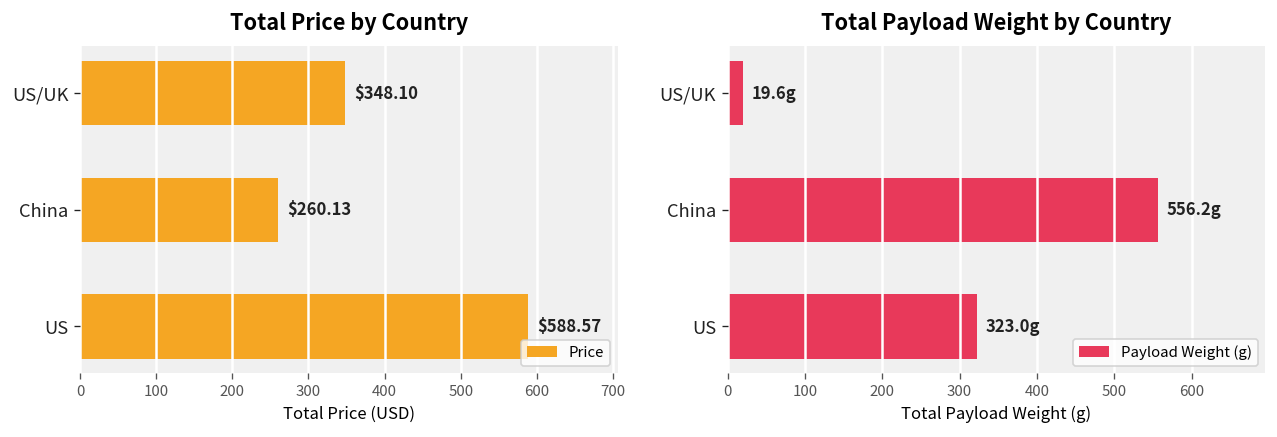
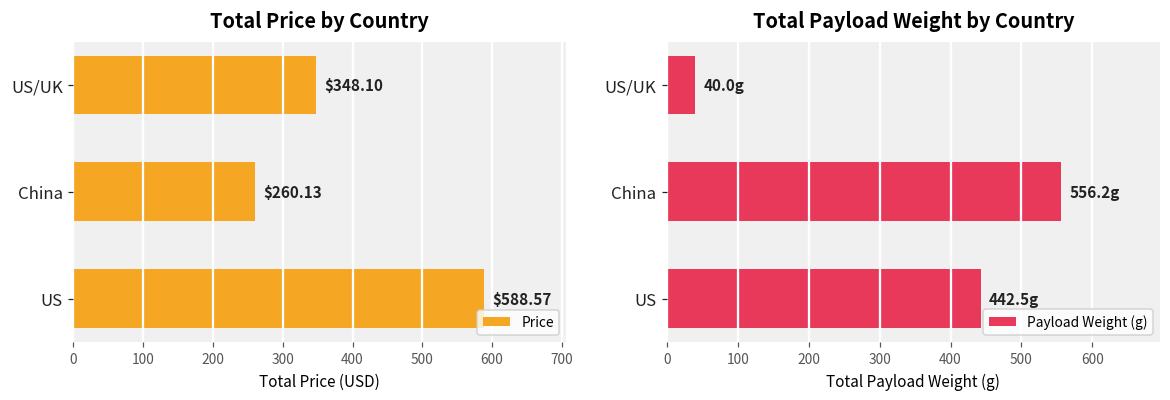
Total Payload Weight by Country, US/UK: 19.6g -> 40.0g
Total Payload Weight by Country, US: 323.0g -> 442.5g
